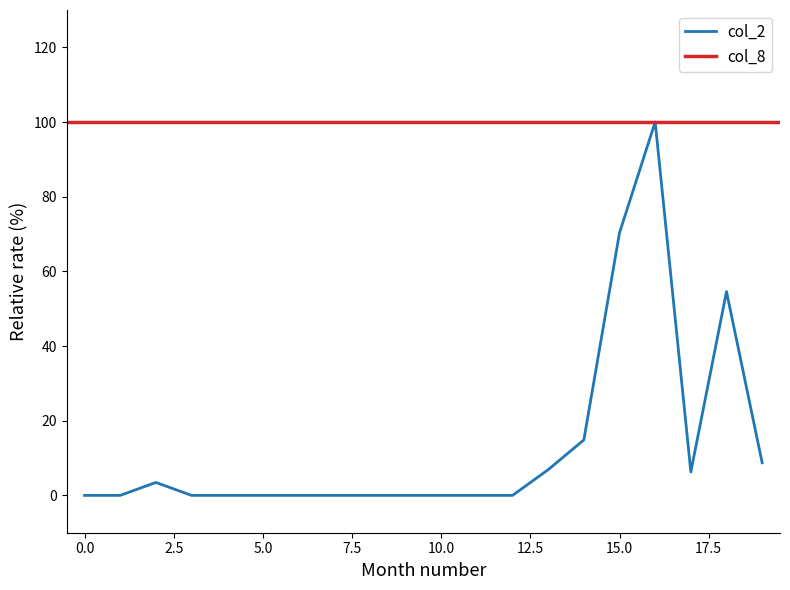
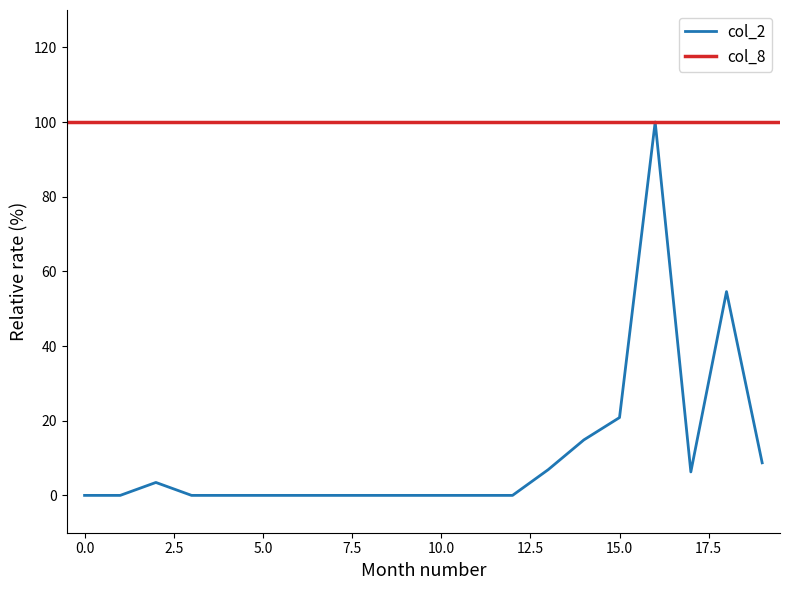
15.0: 70 -> 21
